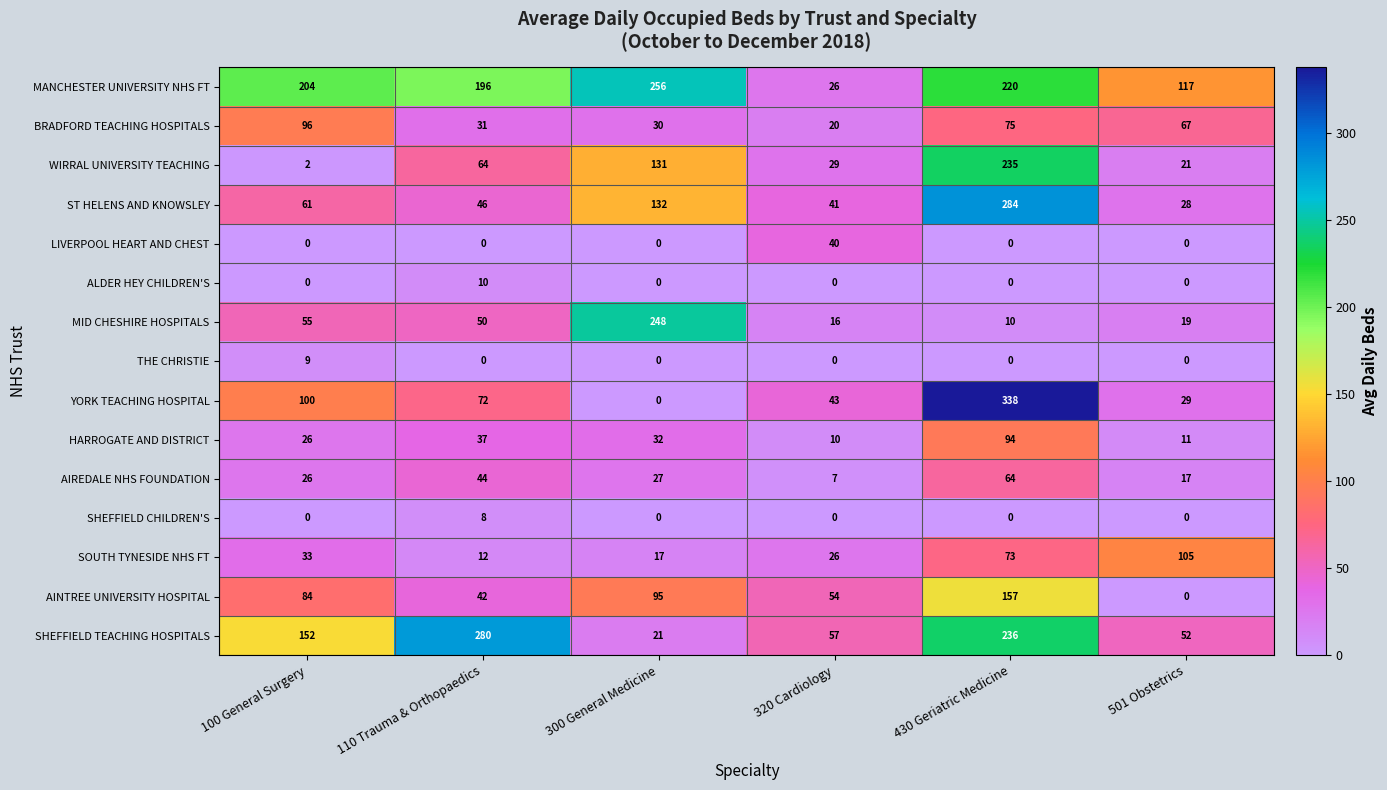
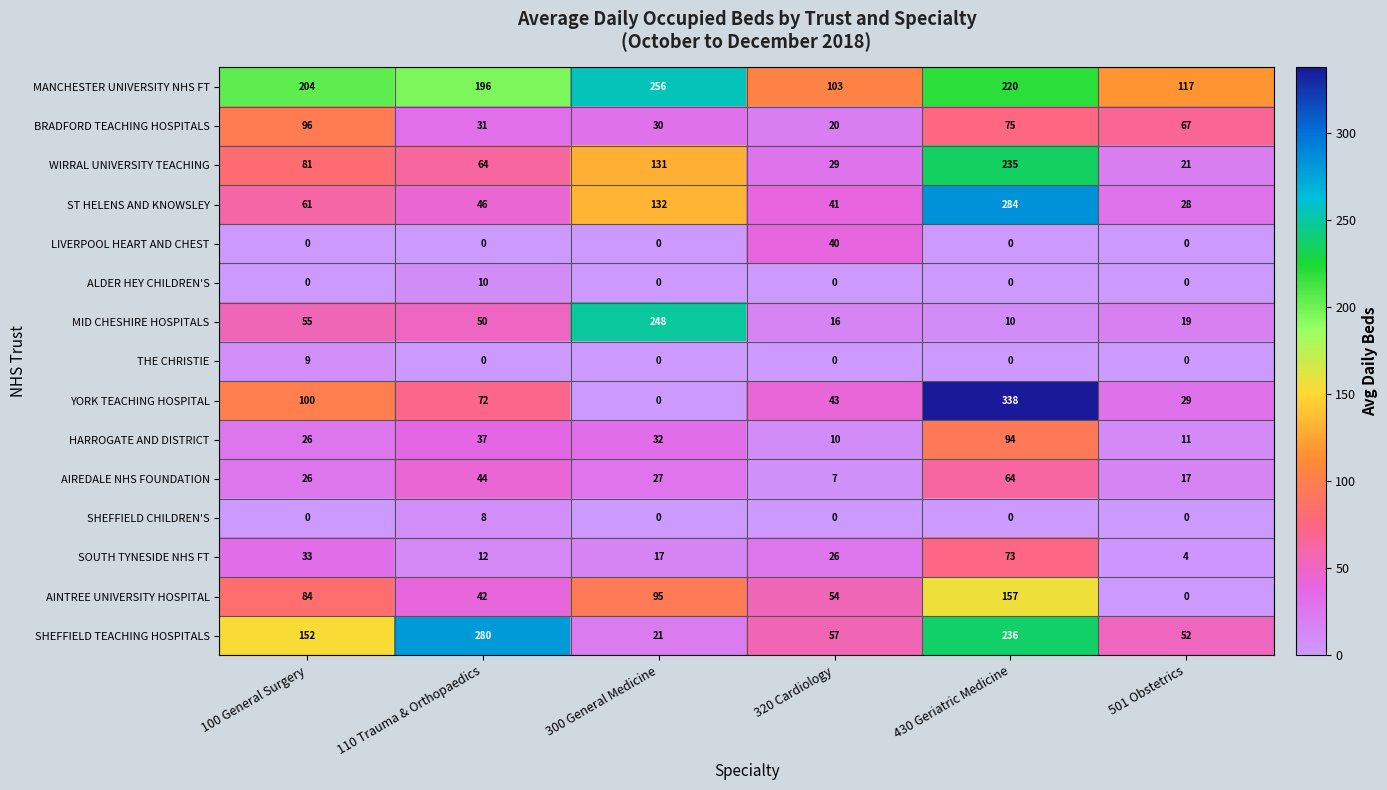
MANCHESTER UNIVERSITY NHS FT, 320 Cardiology: 26 -> 103
WIRRAL UNIVERSITY TEACHING, 100 General Surgery: 2 -> 81
SOUTH TYNESIDE NHS FT, 501 Obstetrics: 105 -> 4
